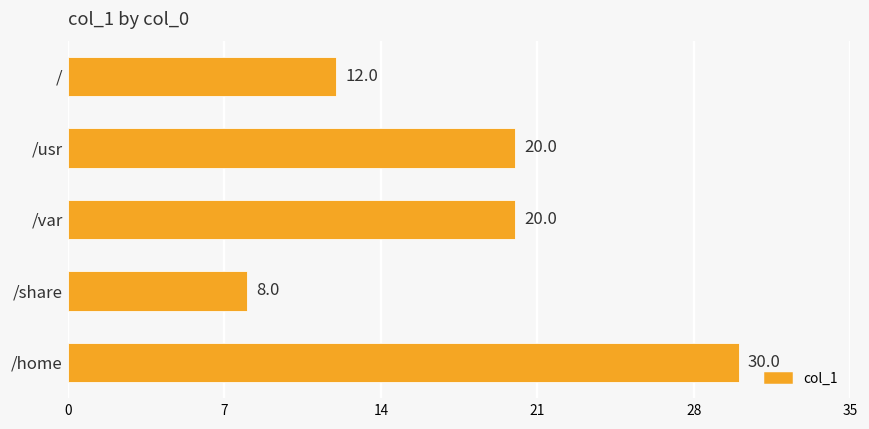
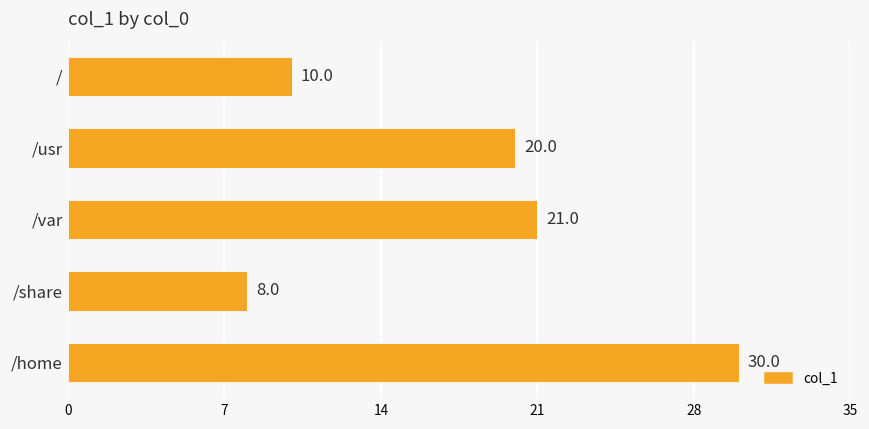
/: 12.0 -> 10.0
/var: 20.0 -> 21.0
